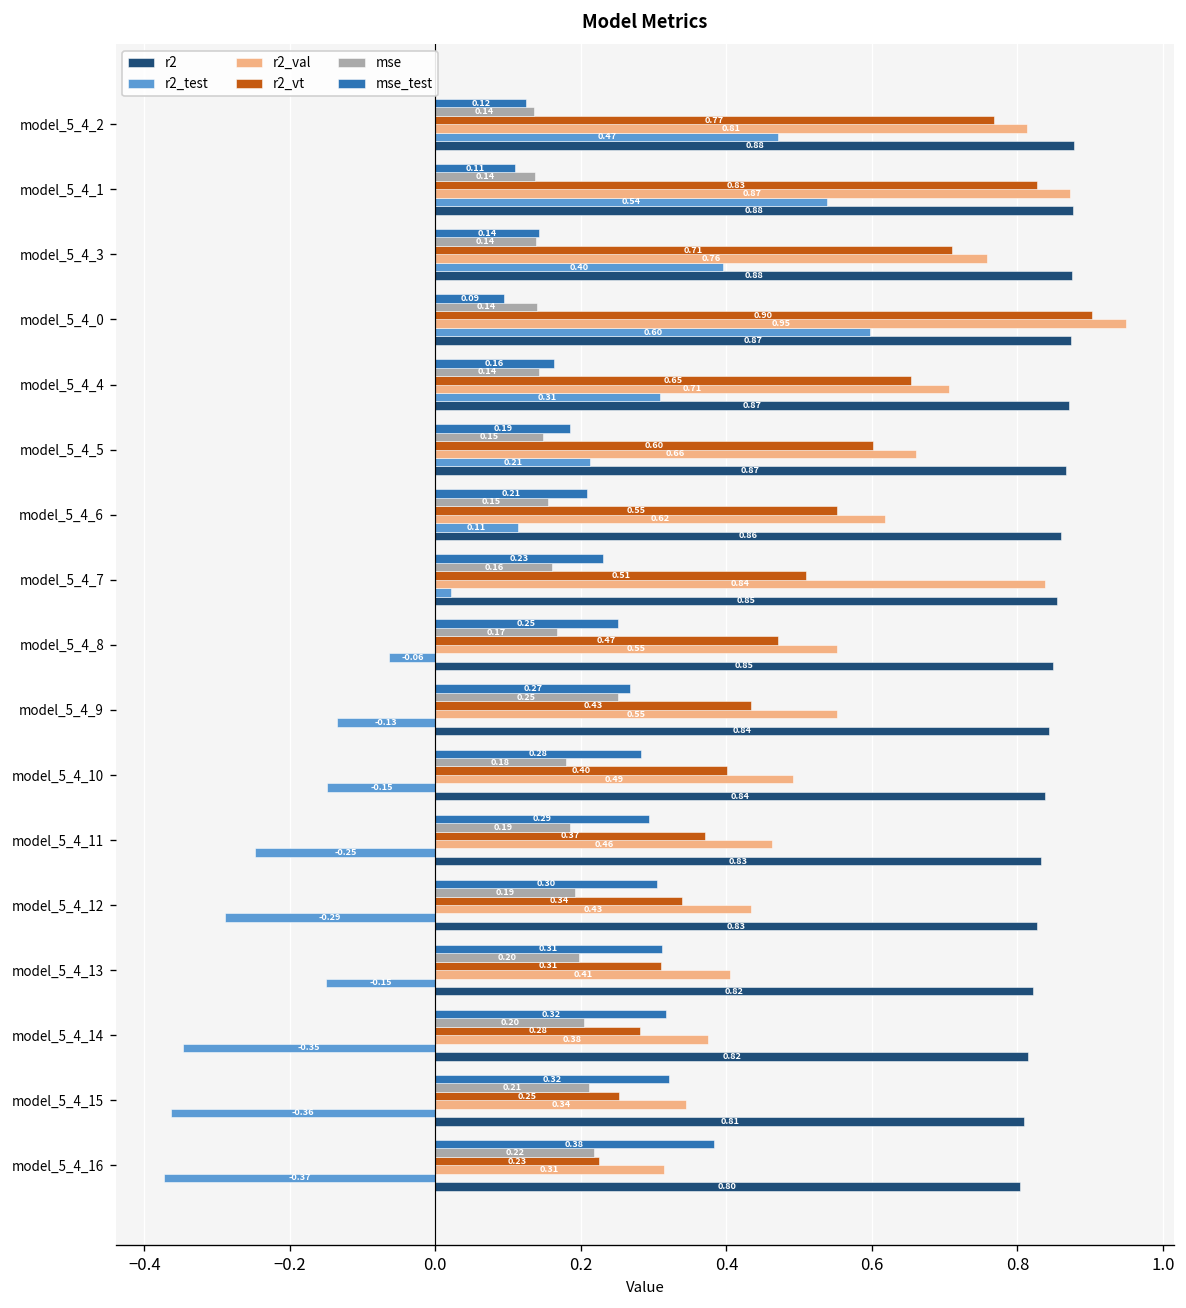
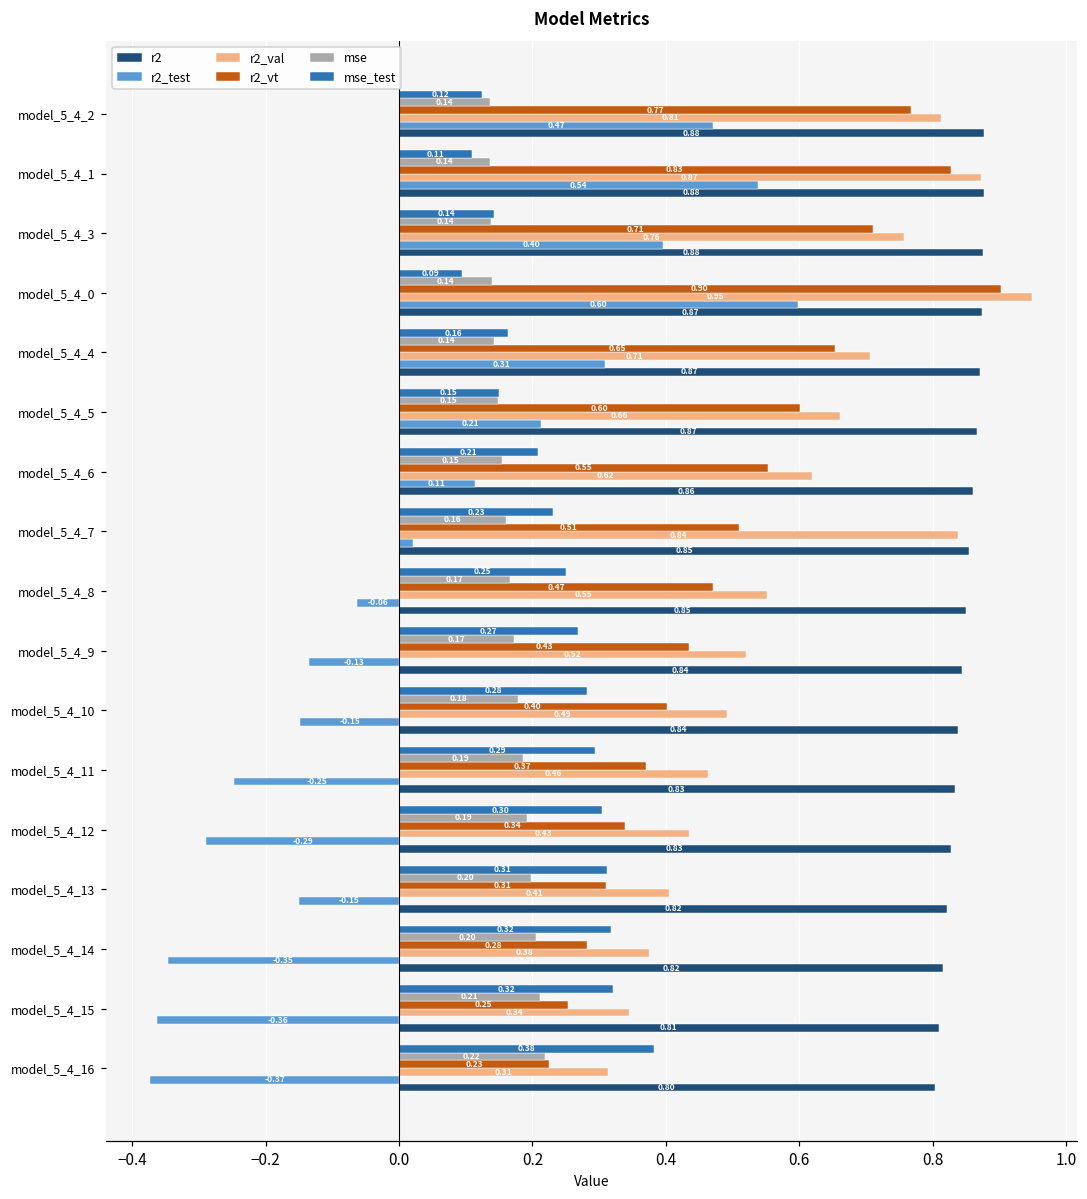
mse_test, model_5_4_5: 0.19 -> 0.15
mse, model_5_4_9: 0.25 -> 0.17
r2_val, model_5_4_9: 0.55 -> 0.52
